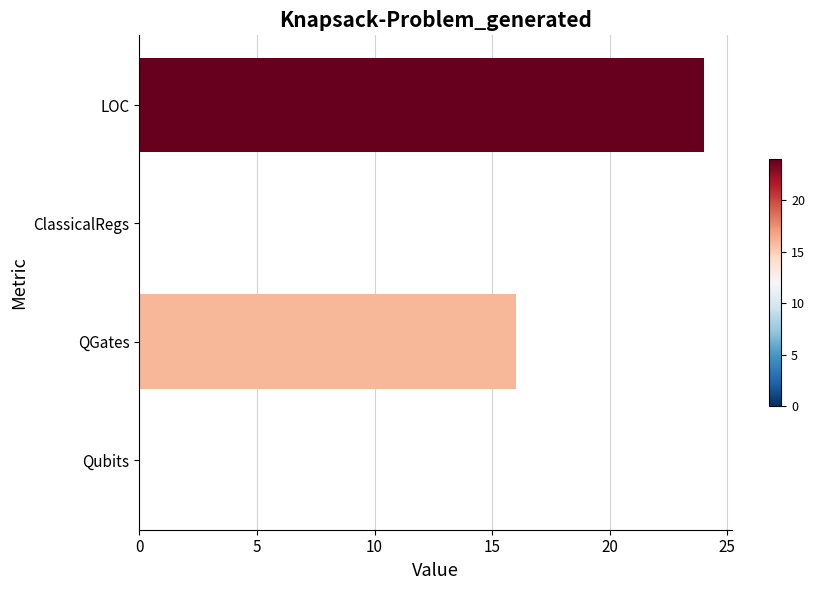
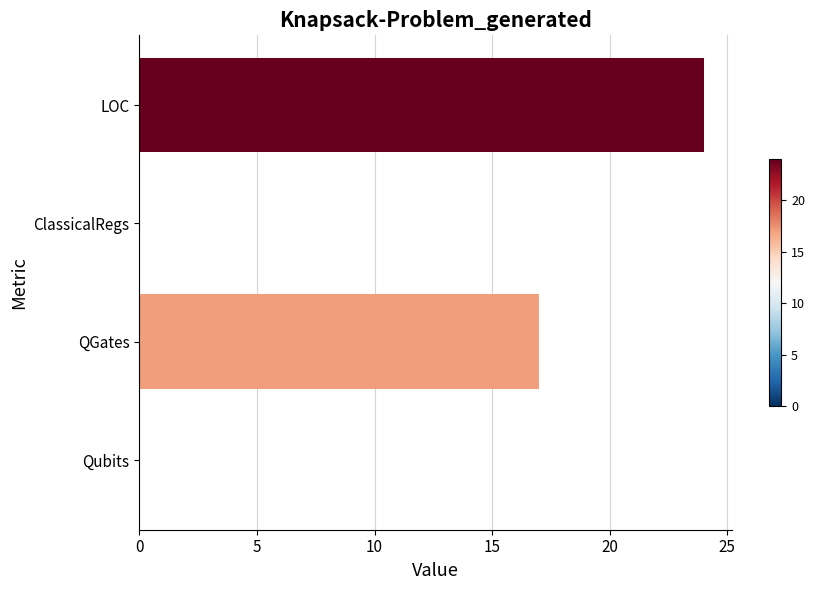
QGates: 16 -> 17
